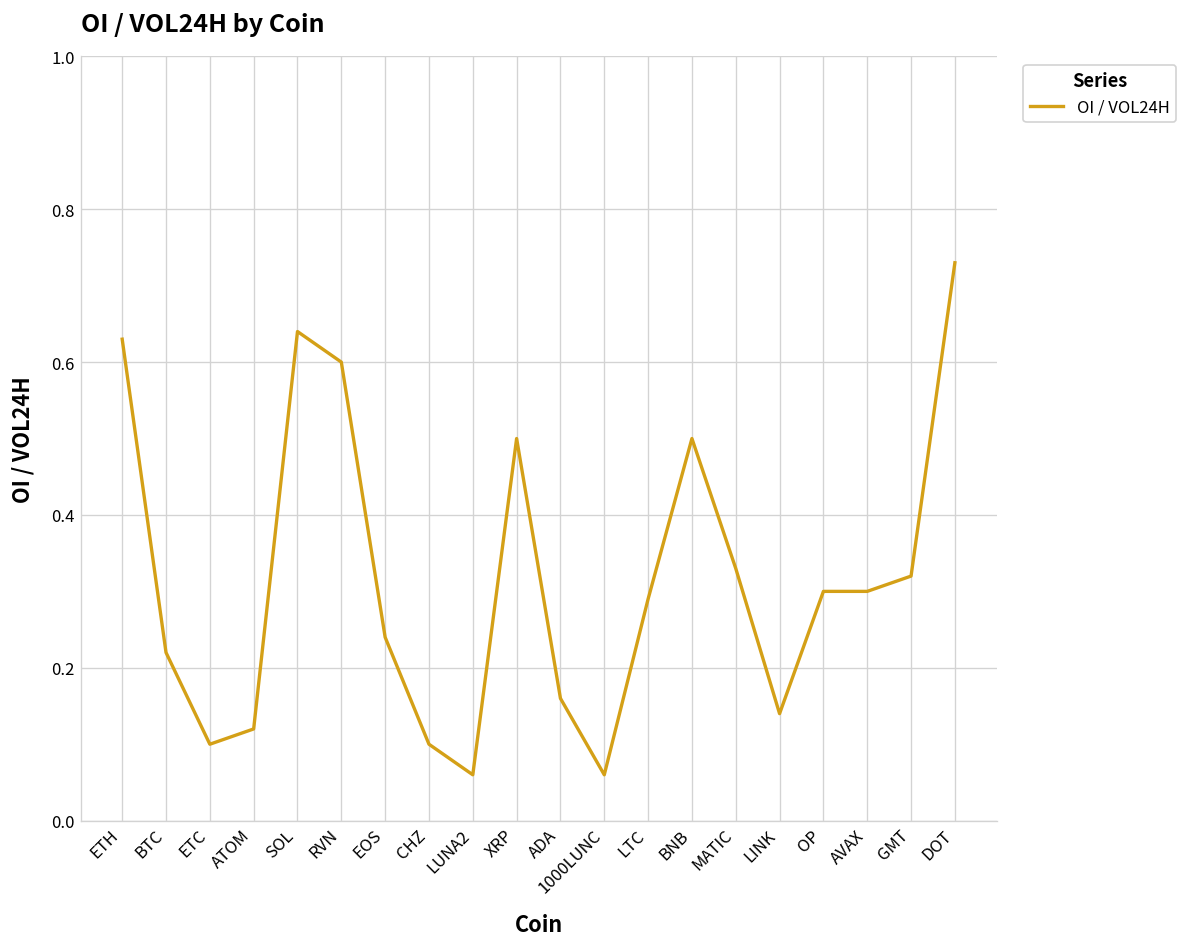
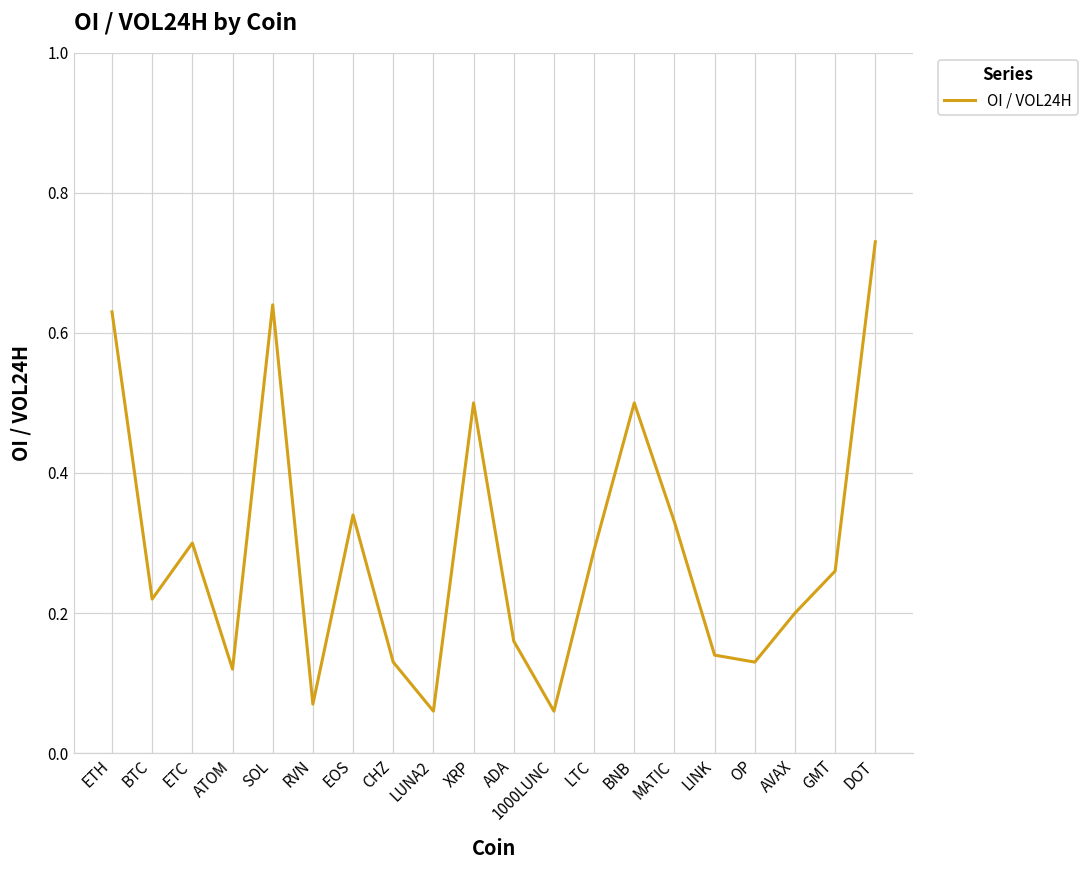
ETC: 0.1 -> 0.3
RVN: 0.60 -> 0.07
EOS: 0.24 -> 0.34
CHZ: 0.10 -> 0.13
OP: 0.30 -> 0.13
AVAX: 0.3 -> 0.2
GMT: 0.32 -> 0.26
